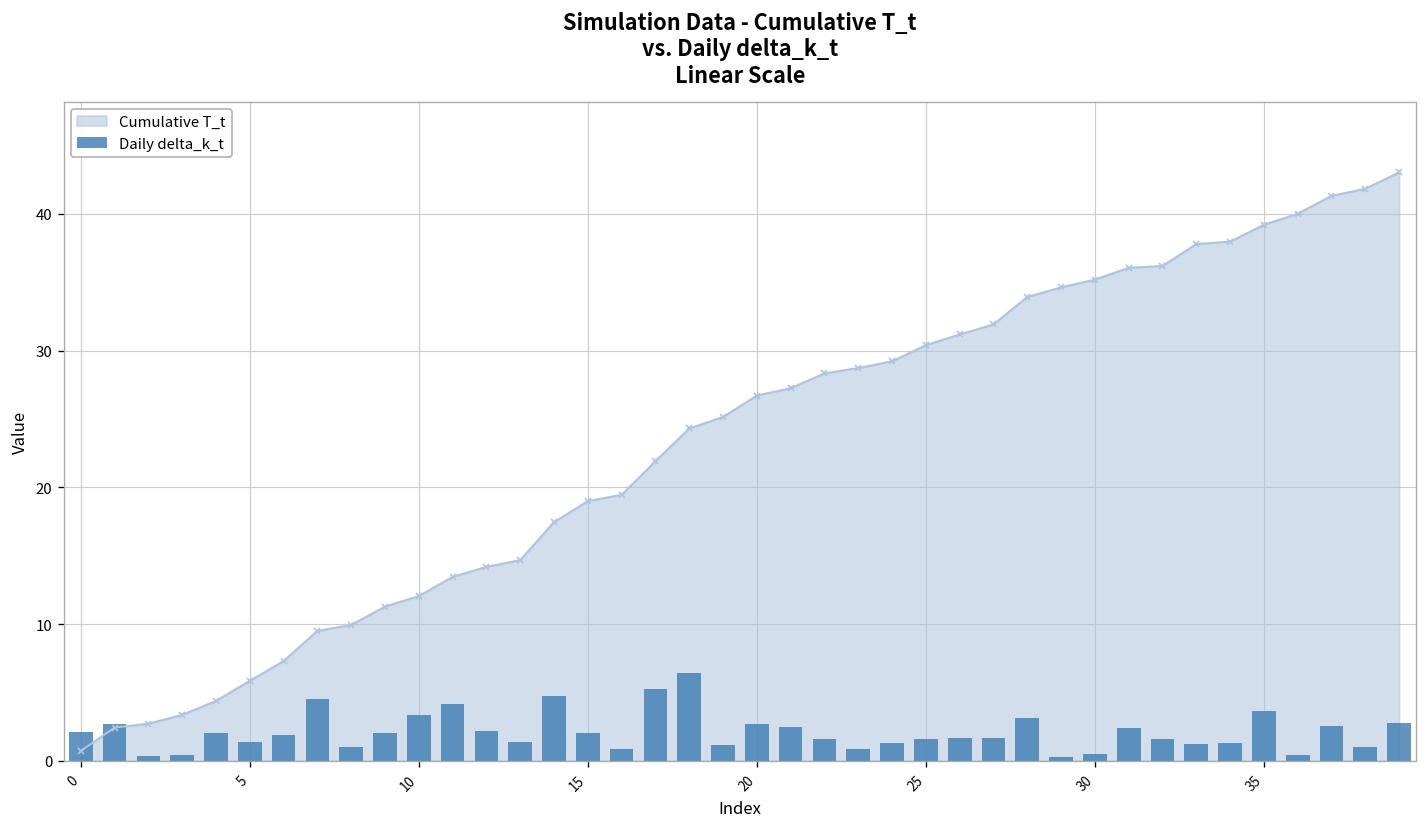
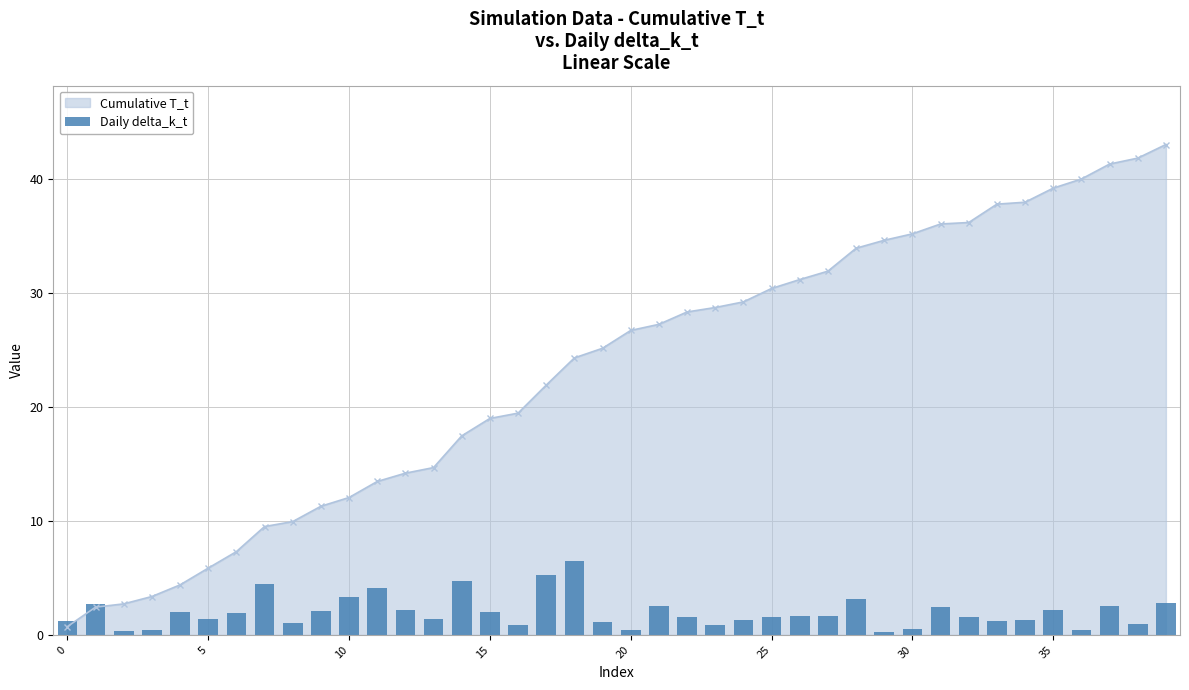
Daily delta_k_t, 0: 2.1 -> 1.2
Daily delta_k_t, 20: 2.7 -> 0.5
Daily delta_k_t, 35: 3.7 -> 2.2
